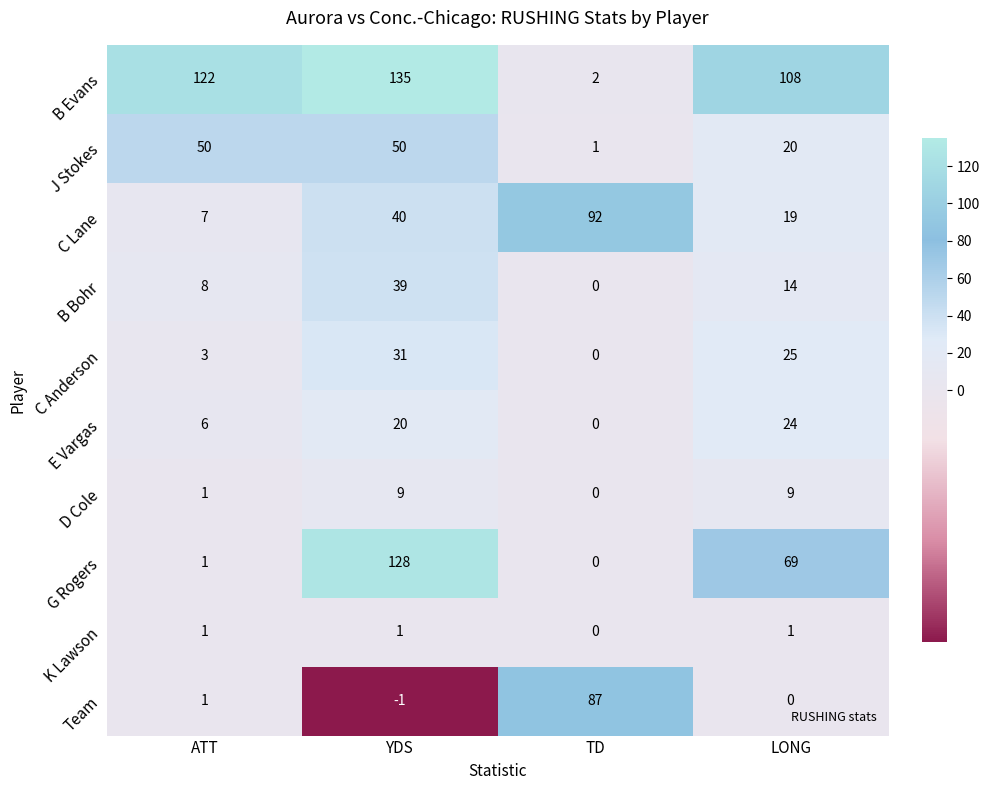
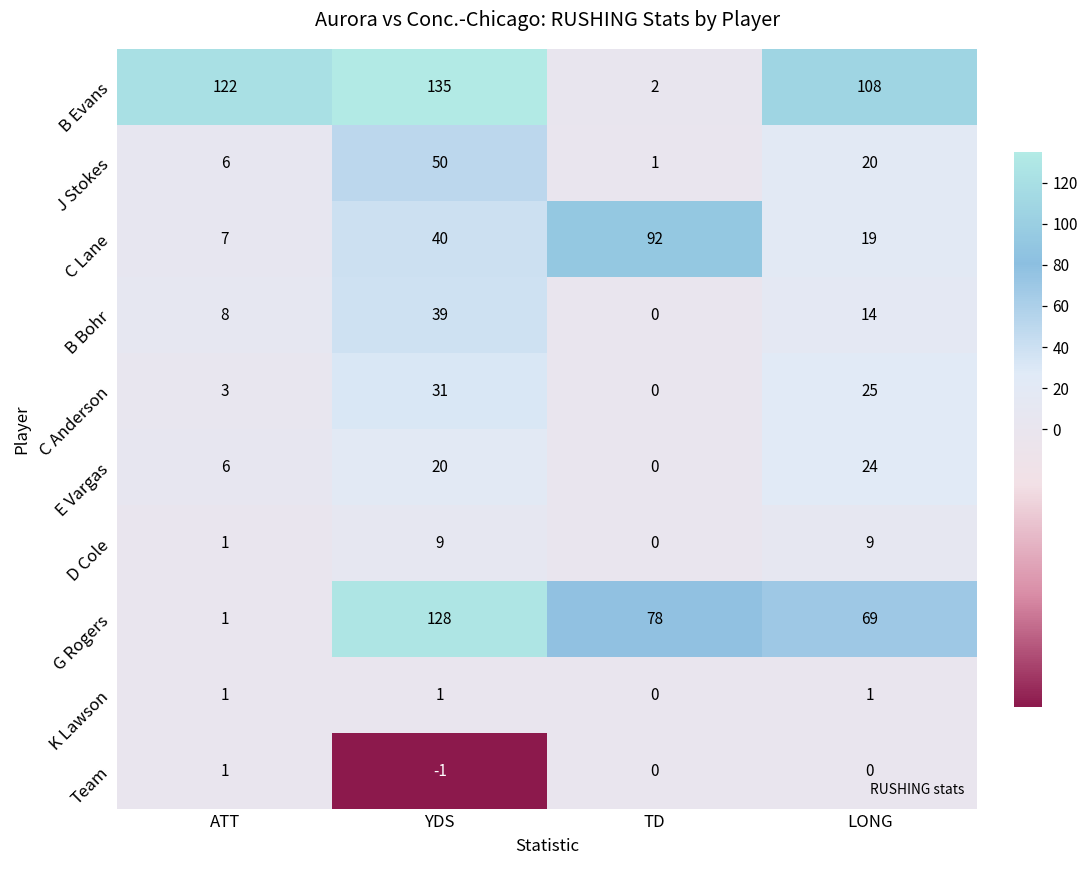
J Stokes, ATT: 50 -> 6
G Rogers, TD: 0 -> 78
Team, TD: 87 -> 0
